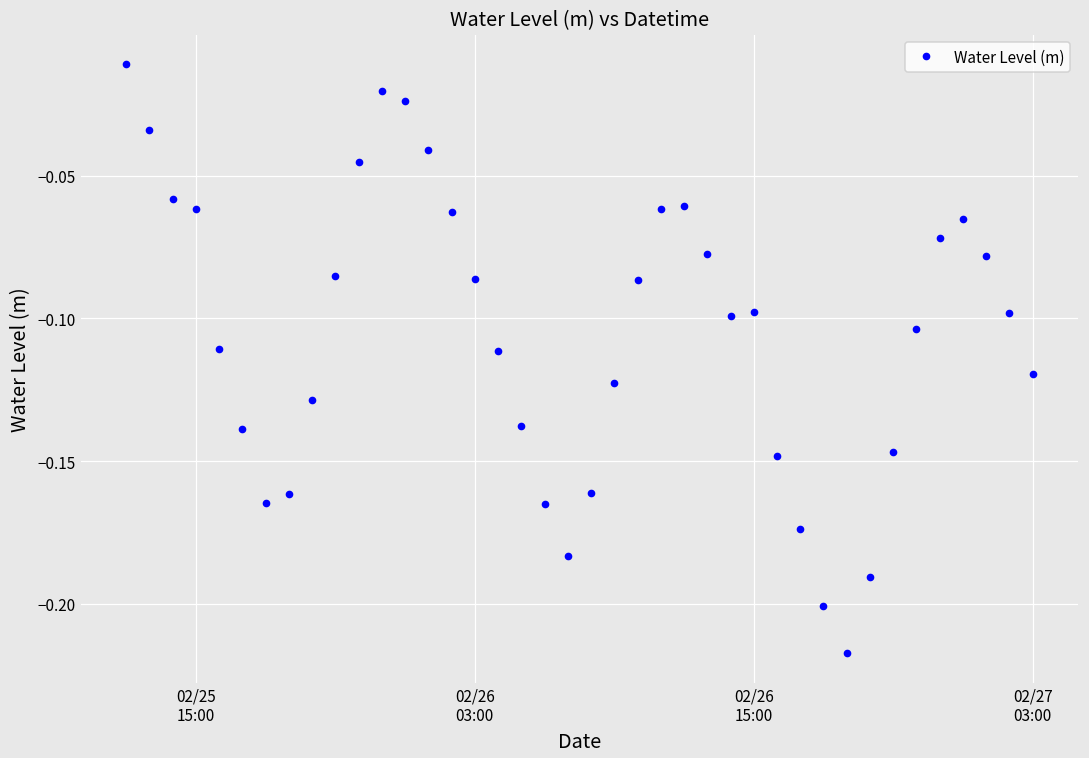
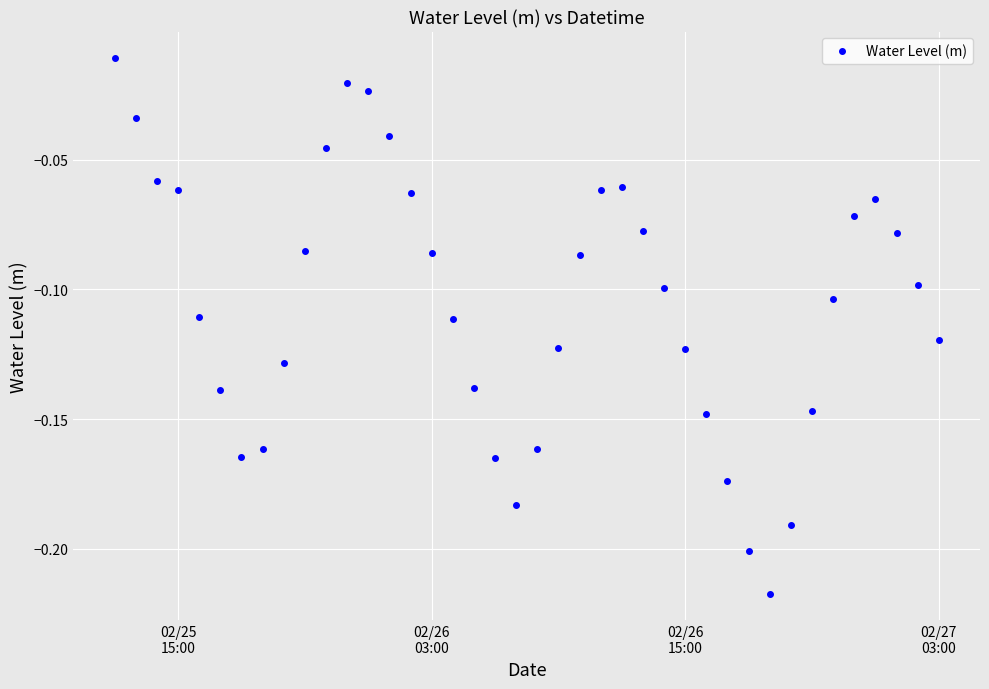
02/26 15:00: -0.098 -> -0.123
